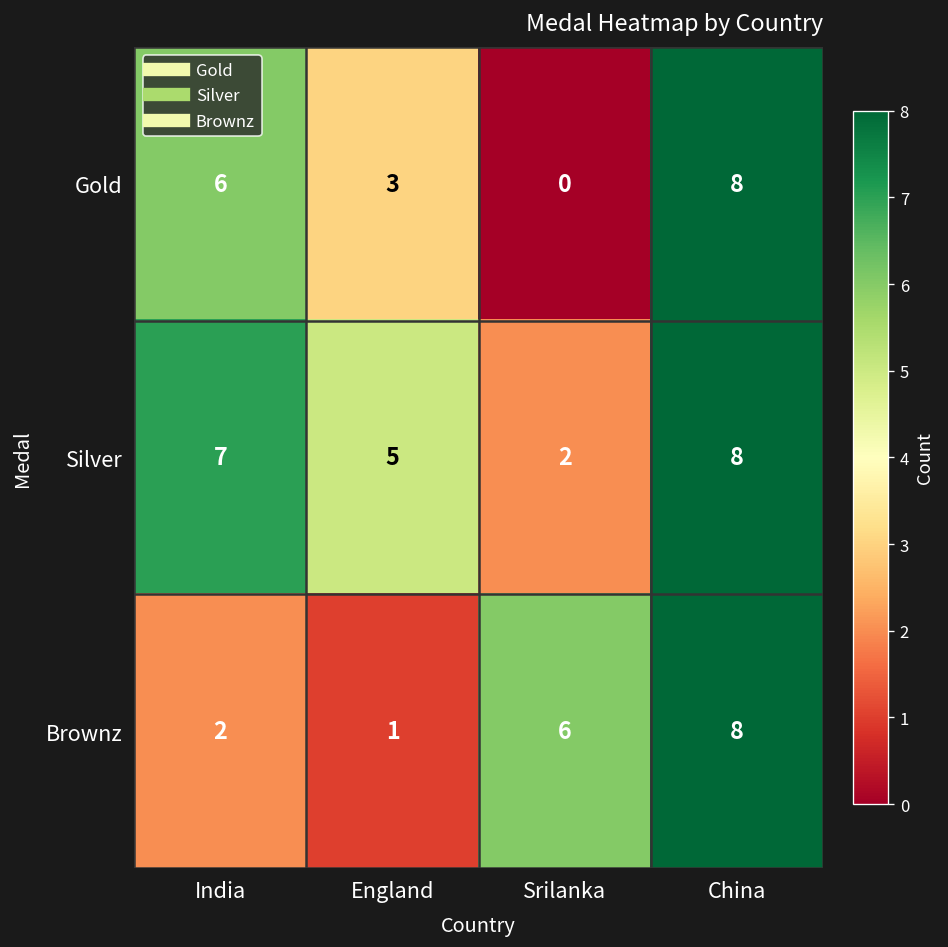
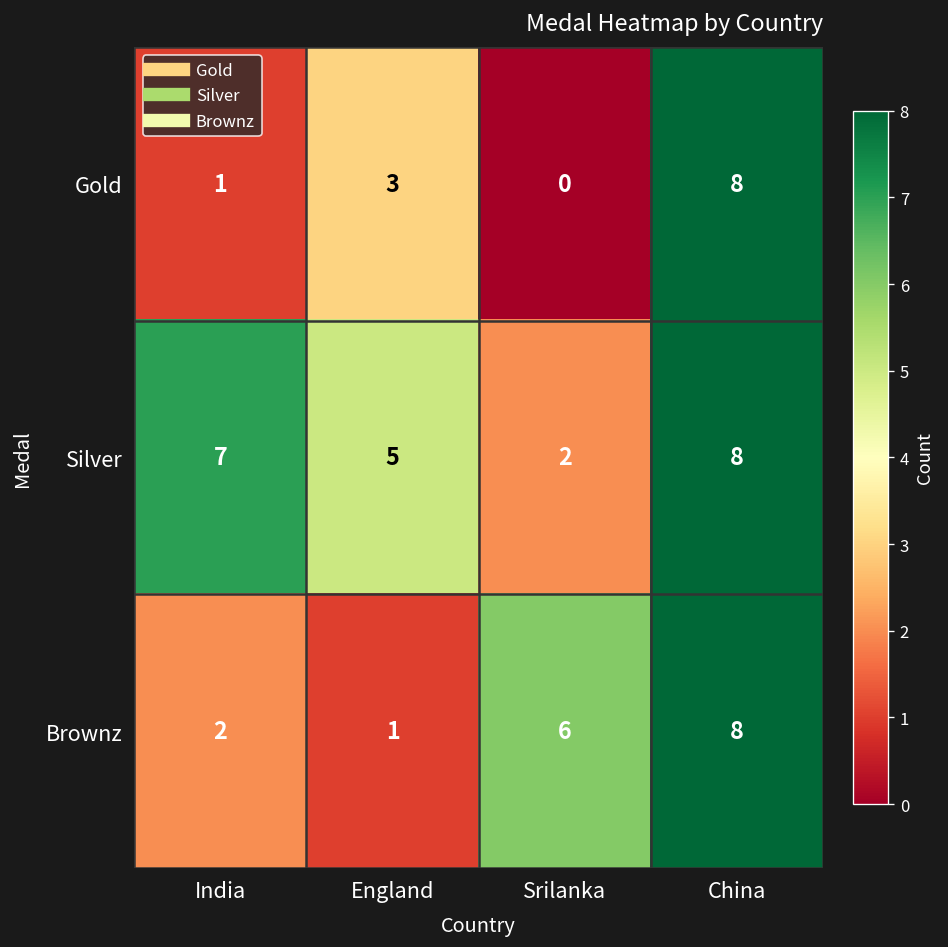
Gold, India: 6 -> 1
